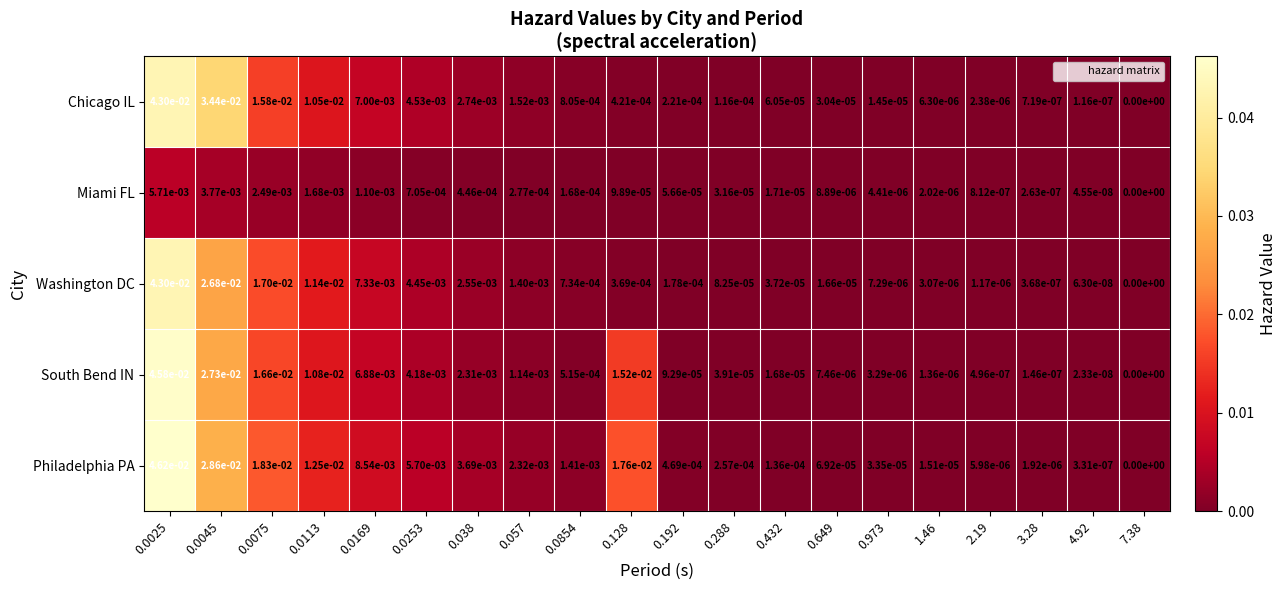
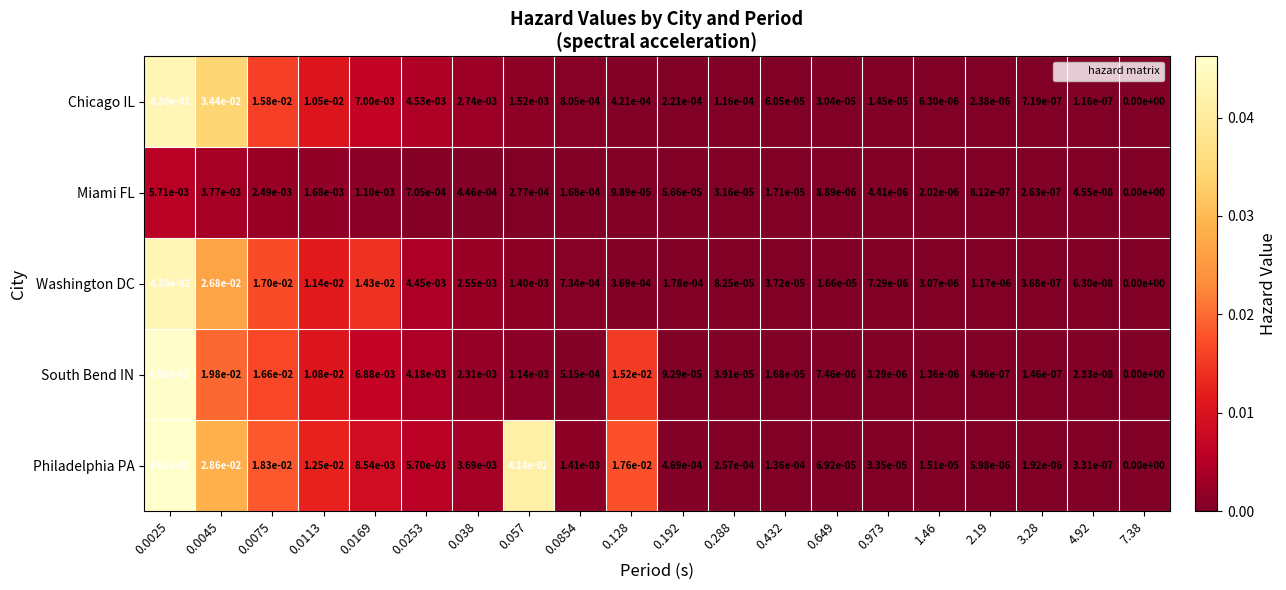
Washington DC, 0.0169: 7.33e-03 -> 1.43e-02
South Bend IN, 0.0045: 2.73e-02 -> 1.98e-02
Philadelphia PA, 0.057: 2.32e-03 -> 4.14e-02
